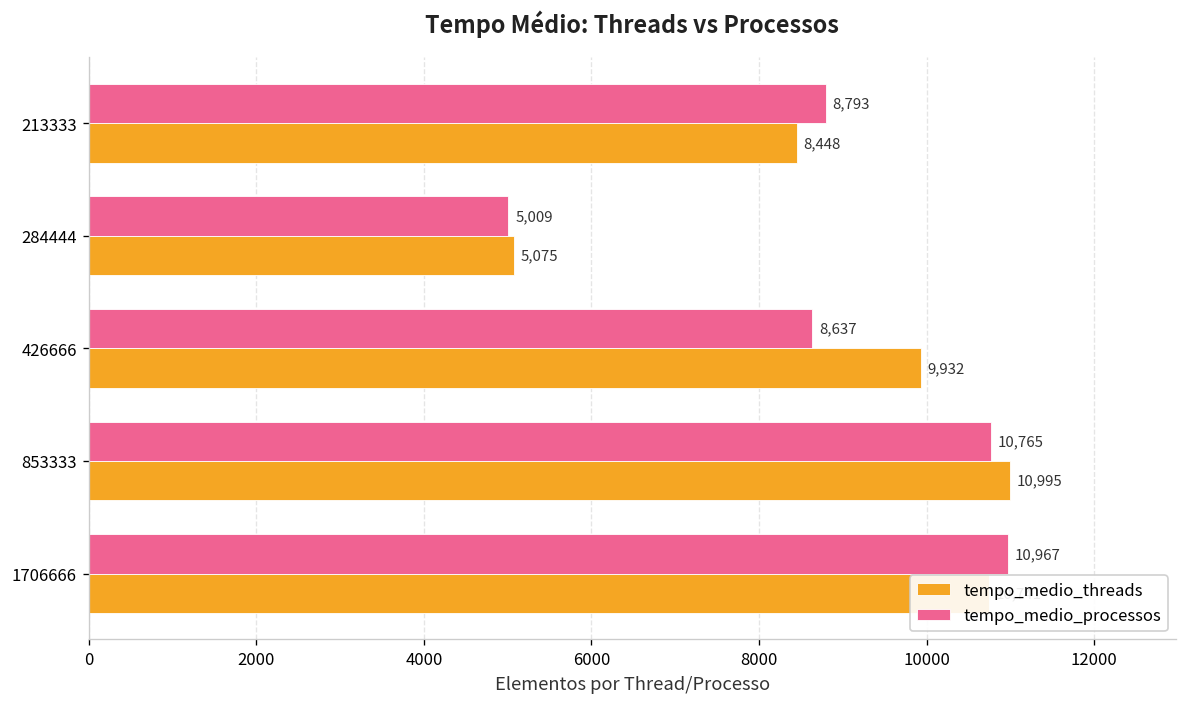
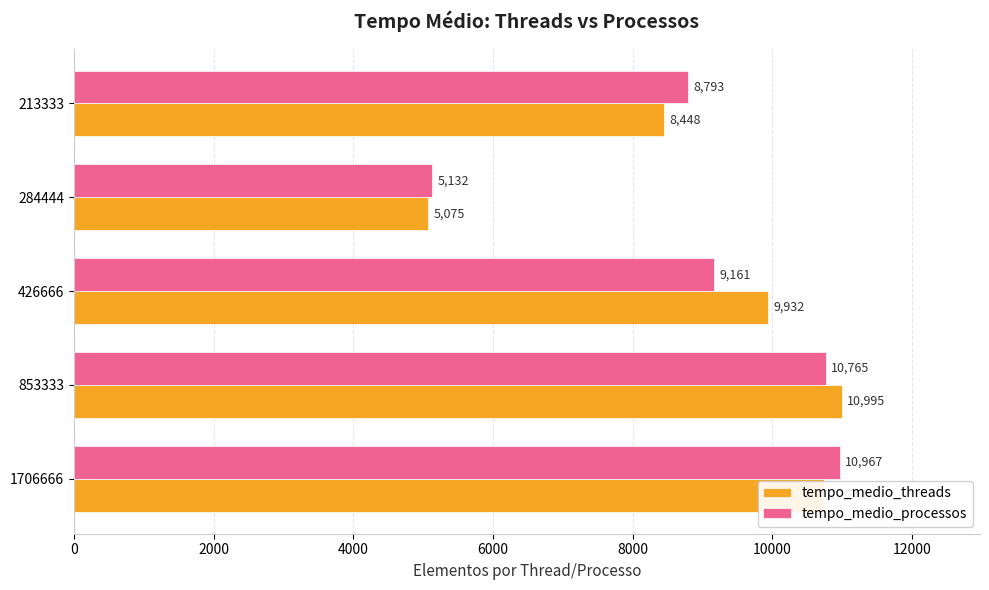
tempo_medio_processos, 284444: 5,009 -> 5,132
tempo_medio_processos, 426666: 8,637 -> 9,161
